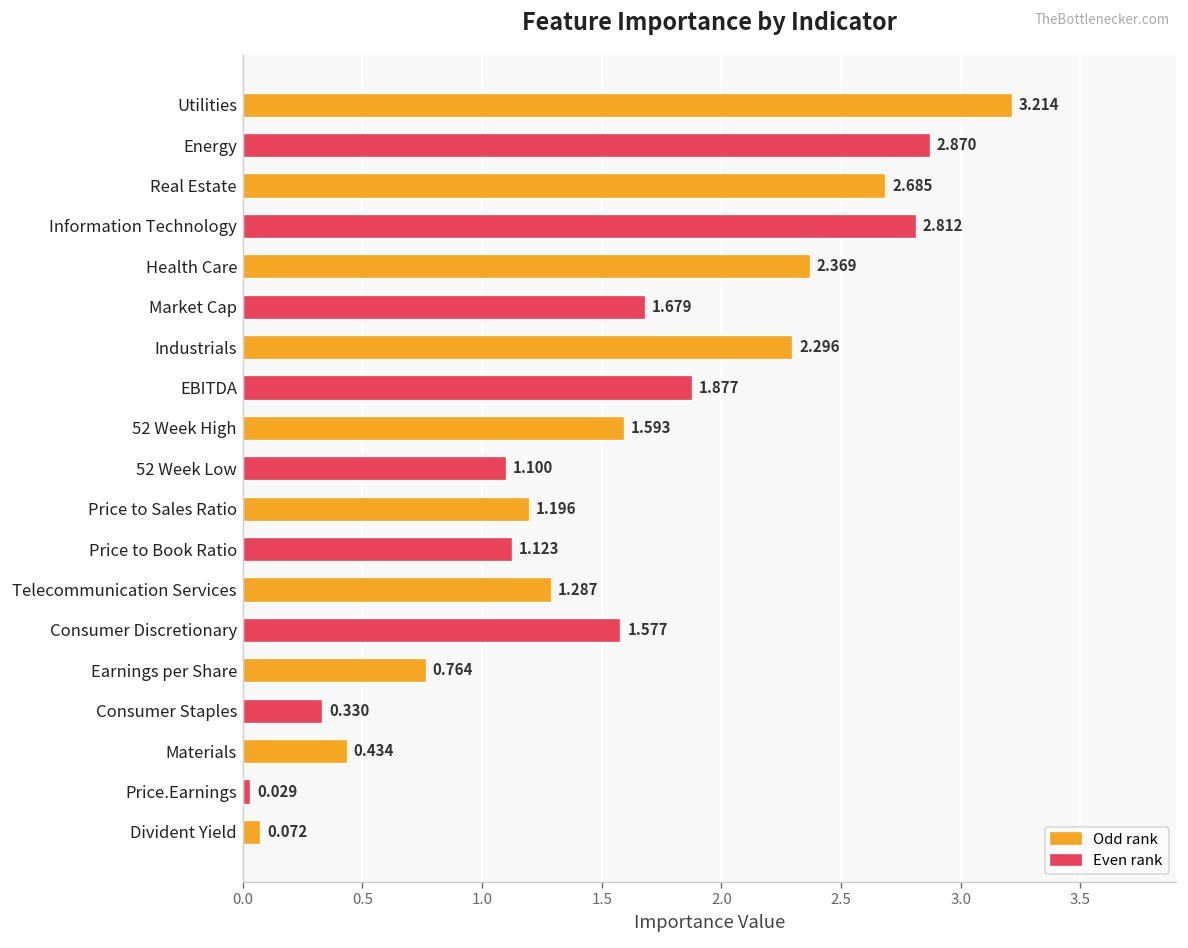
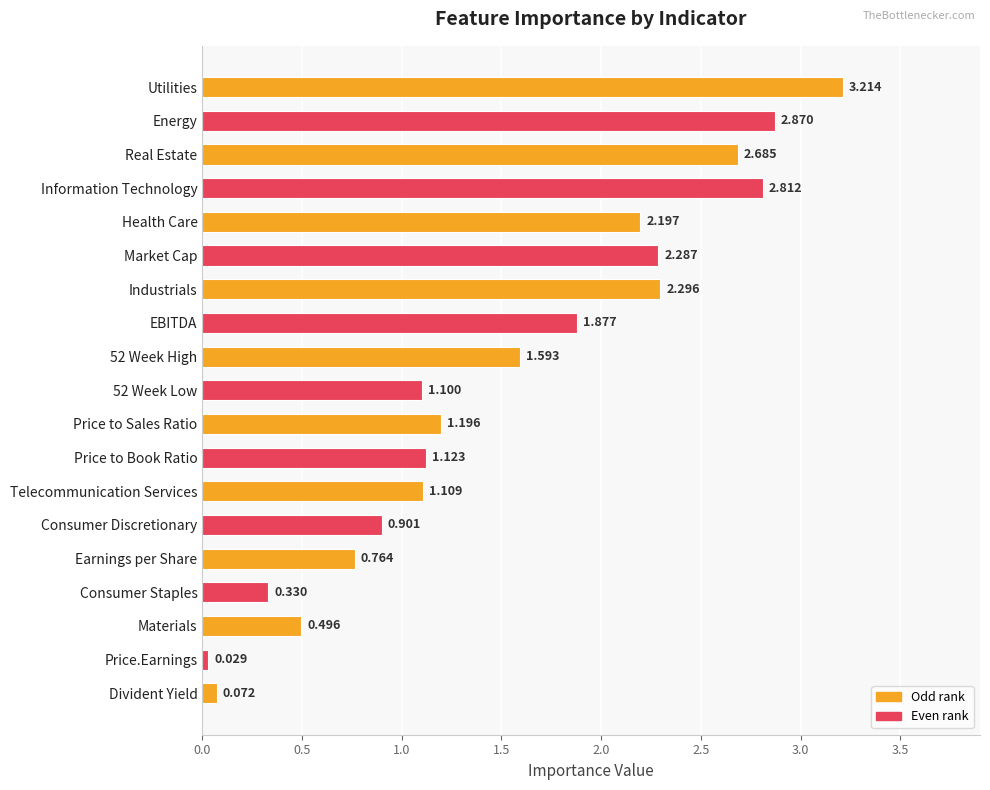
Health Care: 2.369 -> 2.197
Market Cap: 1.679 -> 2.287
Telecommunication Services: 1.287 -> 1.109
Consumer Discretionary: 1.577 -> 0.901
Materials: 0.434 -> 0.496
